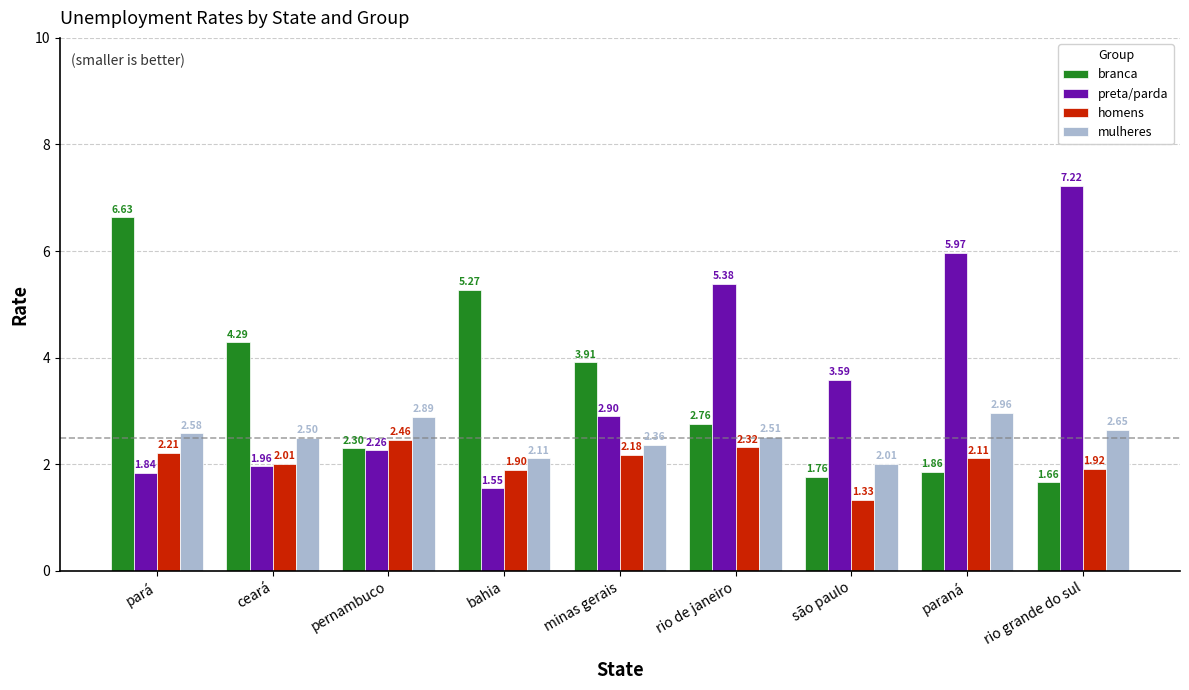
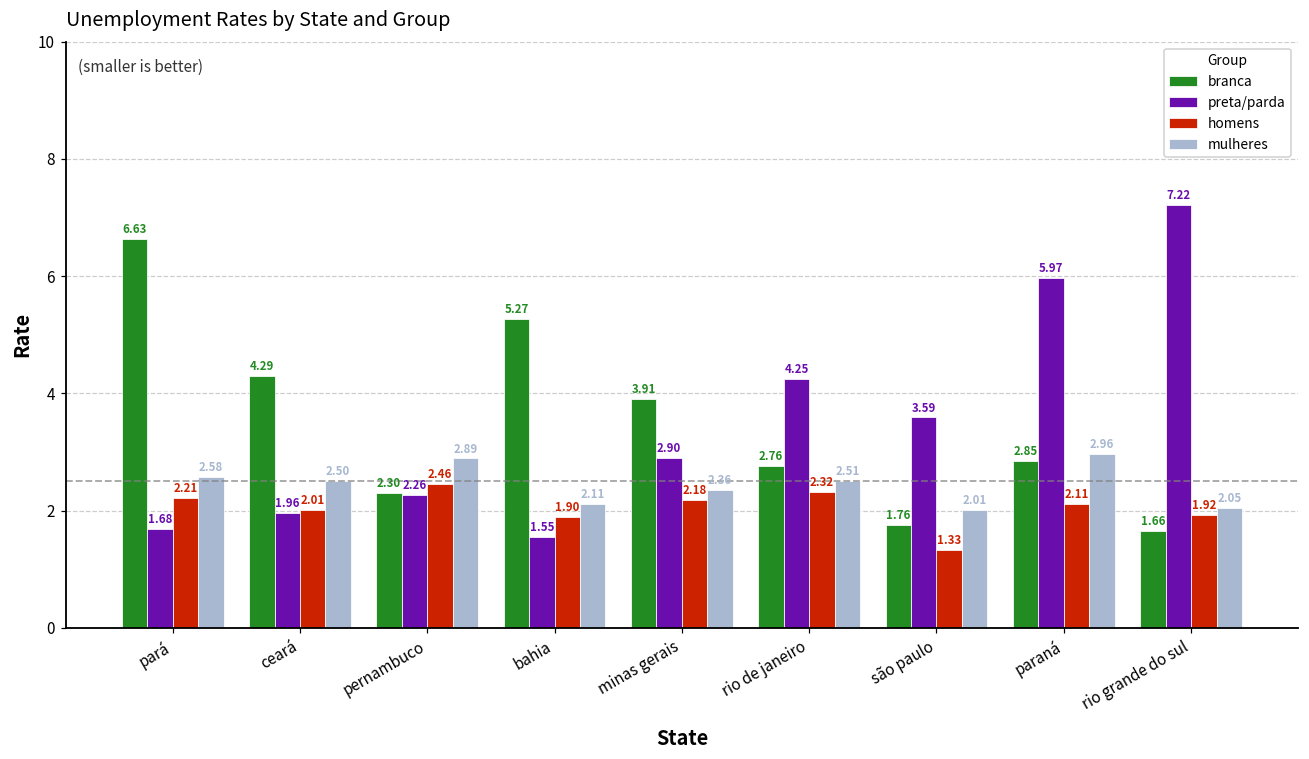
preta/parda, pará: 1.84 -> 1.68
preta/parda, rio de janeiro: 5.38 -> 4.25
branca, paraná: 1.86 -> 2.85
mulheres, rio grande do sul: 2.65 -> 2.05
